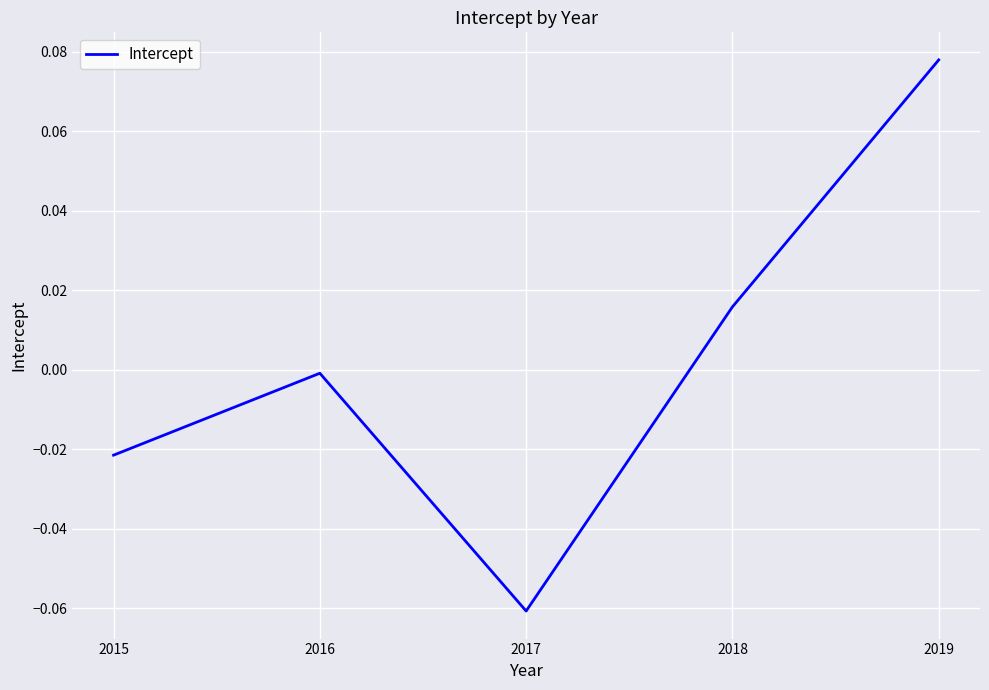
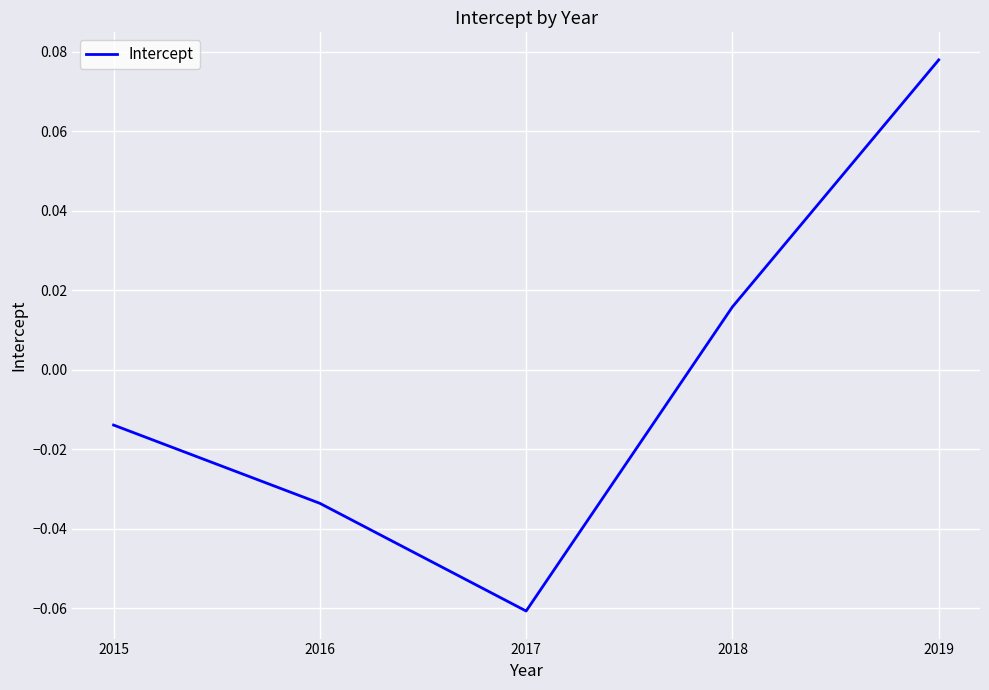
2015: -0.021 -> -0.014
2016: -0.001 -> -0.034
